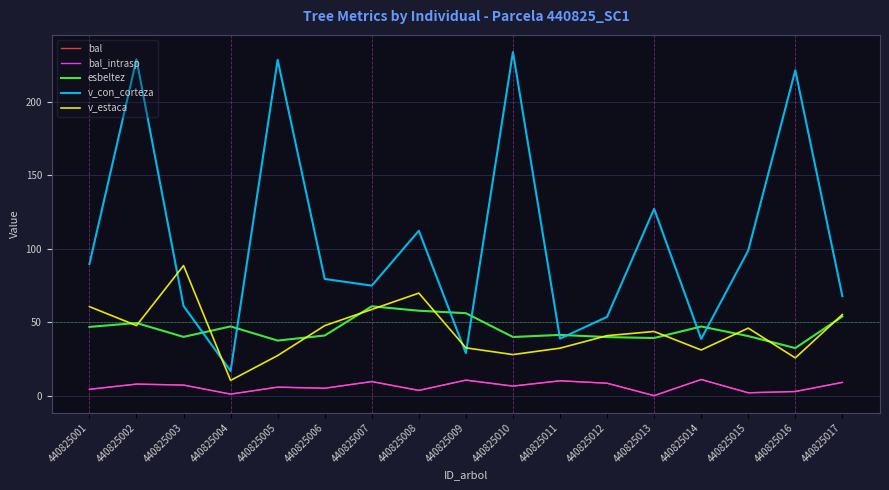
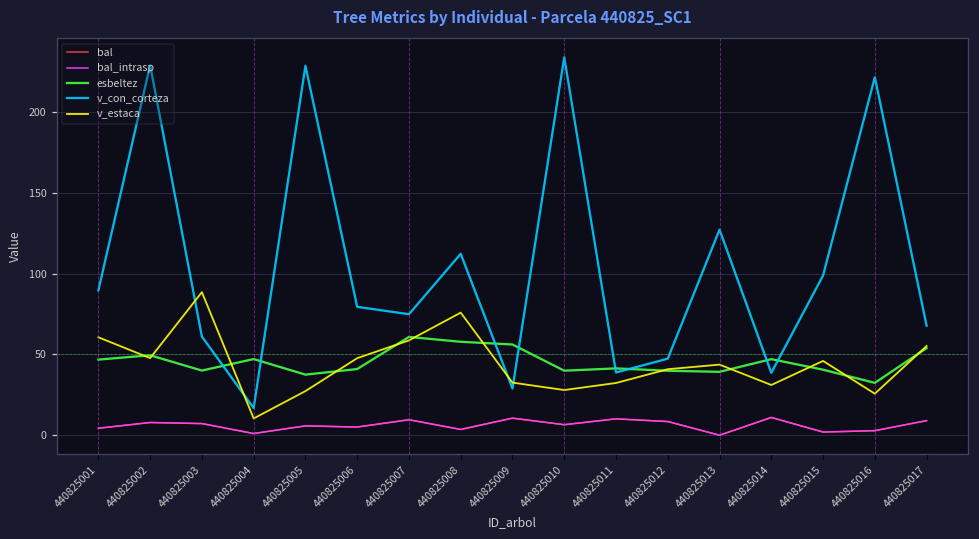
v_estaca, 440825008: 70 -> 76
v_con_corteza, 440825012: 54 -> 47
